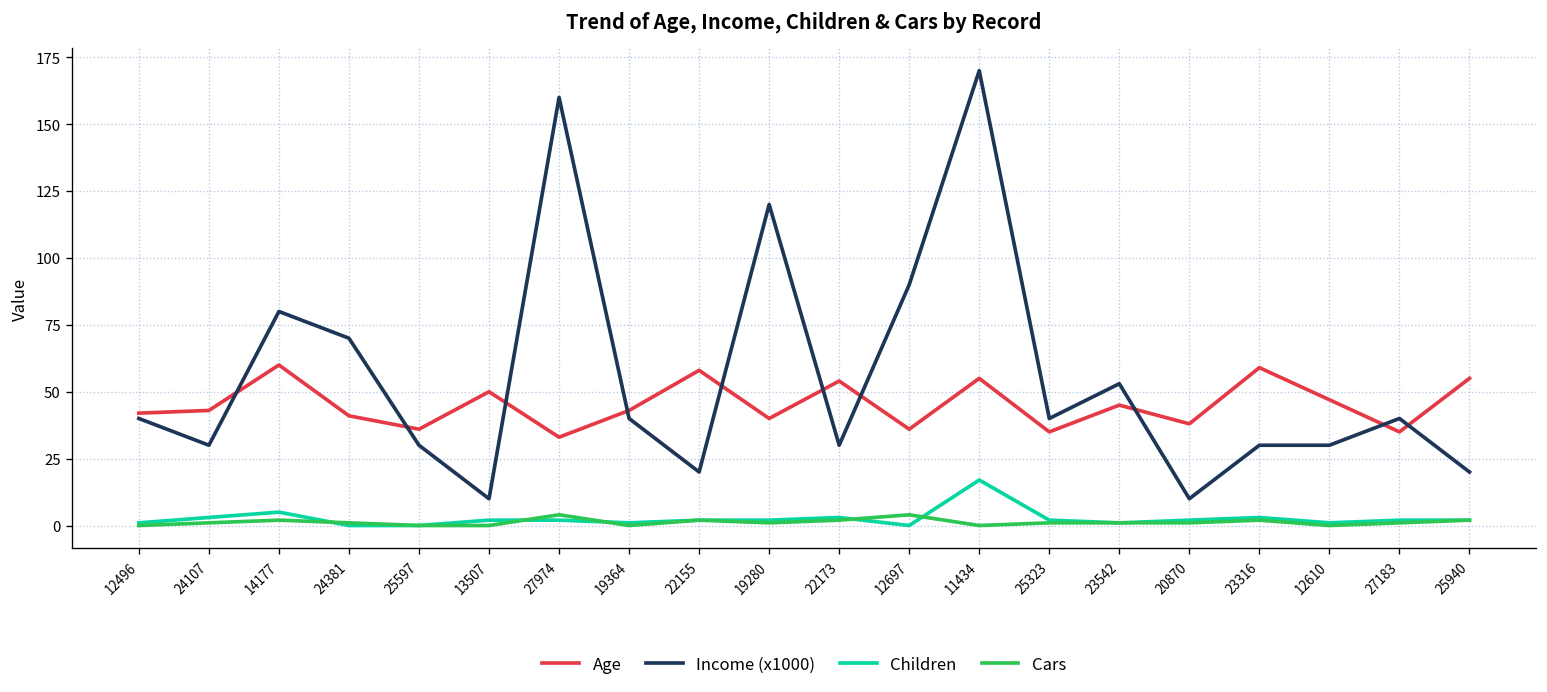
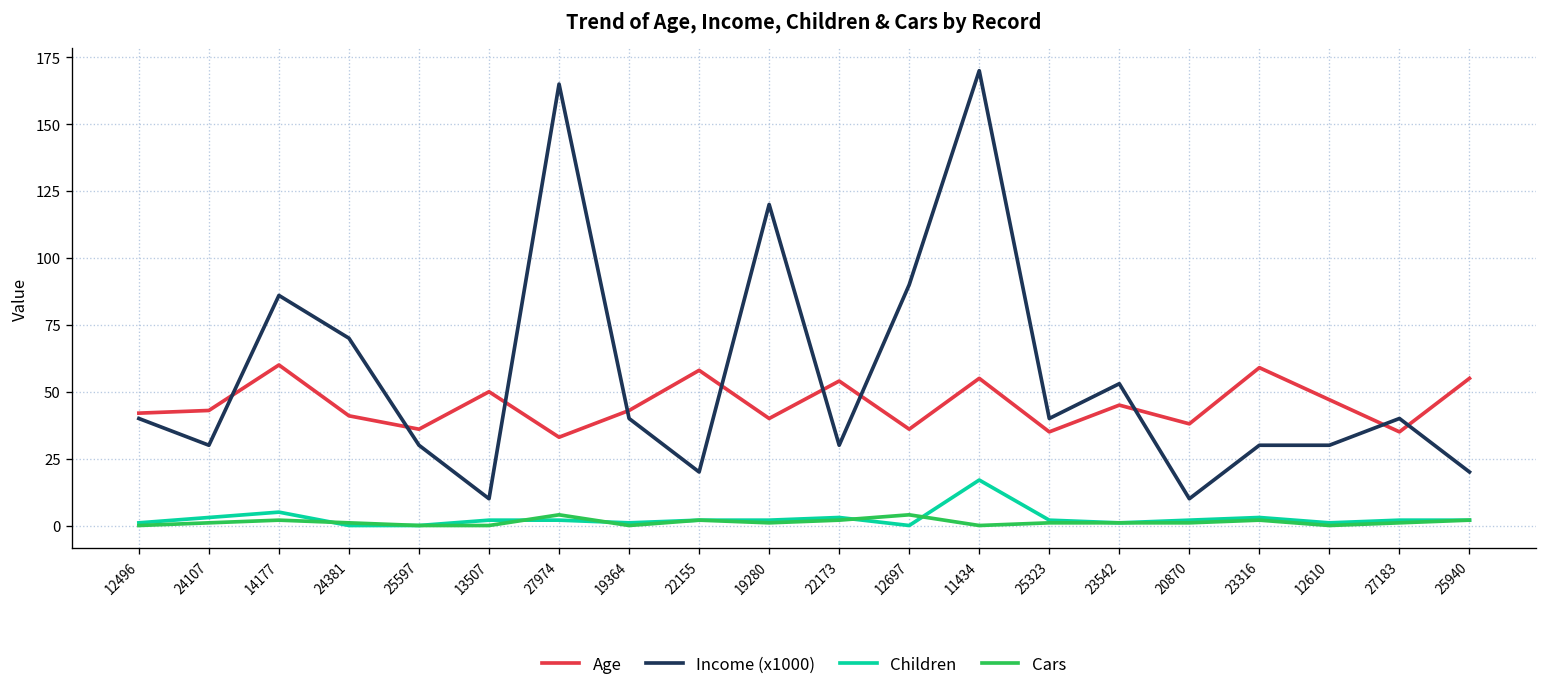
Income (x1000), 14177: 80 -> 86
Income (x1000), 27974: 160 -> 165
